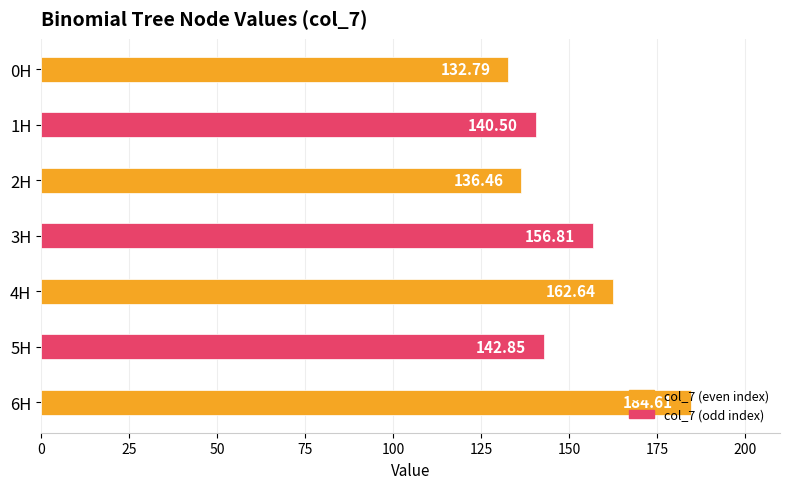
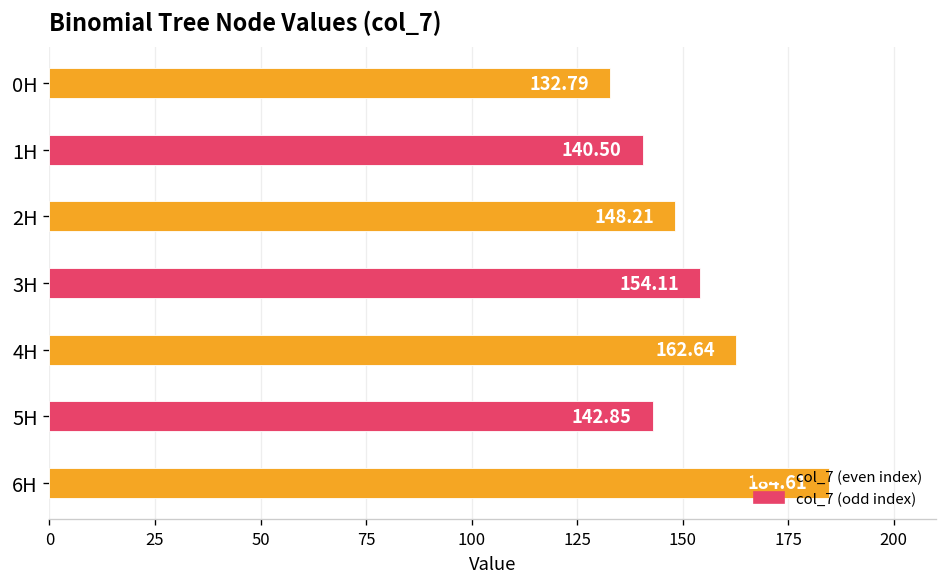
2H: 136.46 -> 148.21
3H: 156.81 -> 154.11
